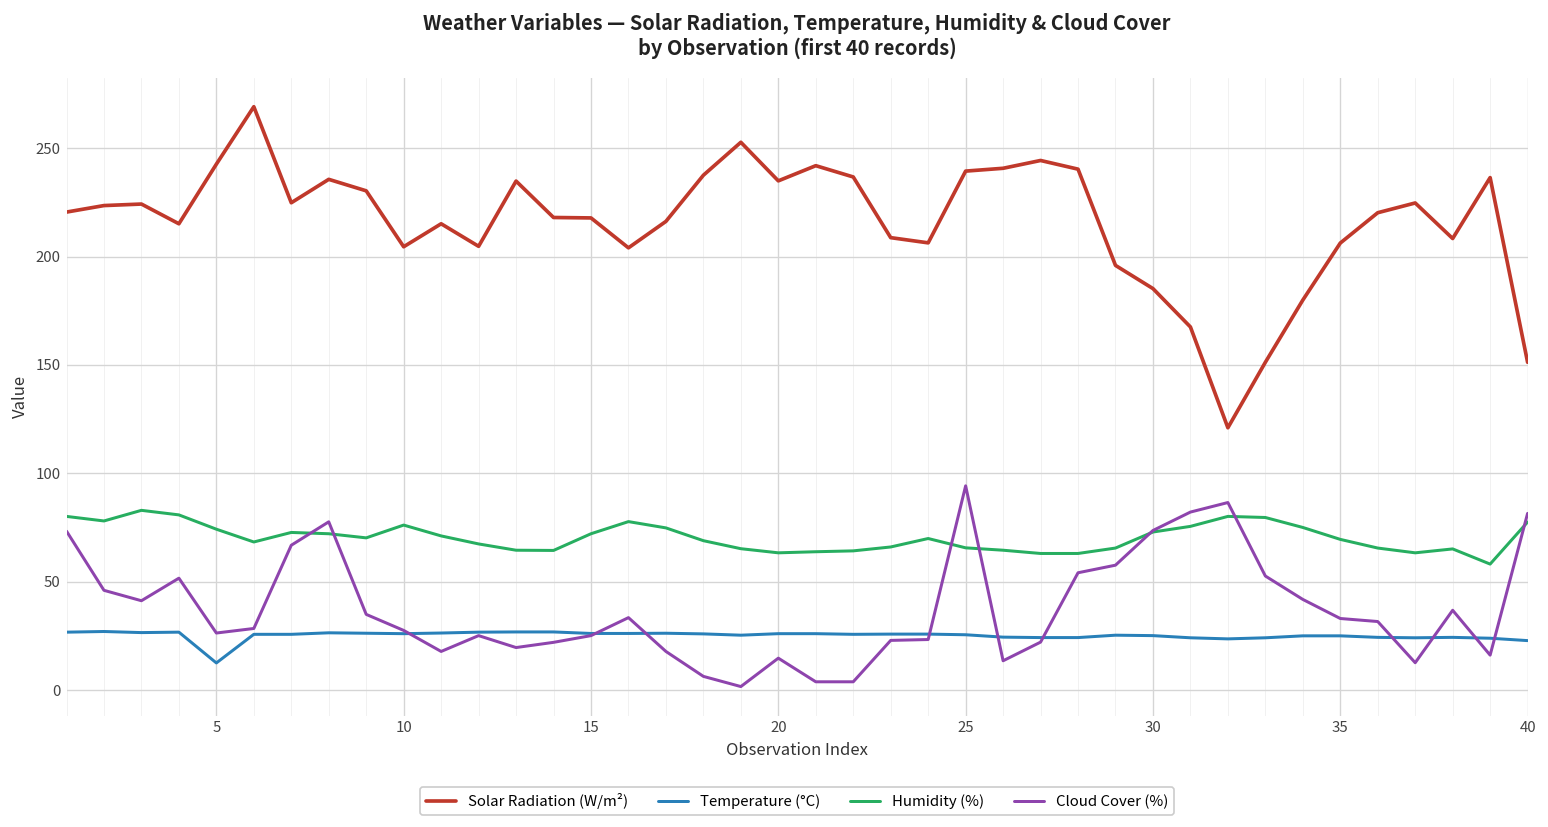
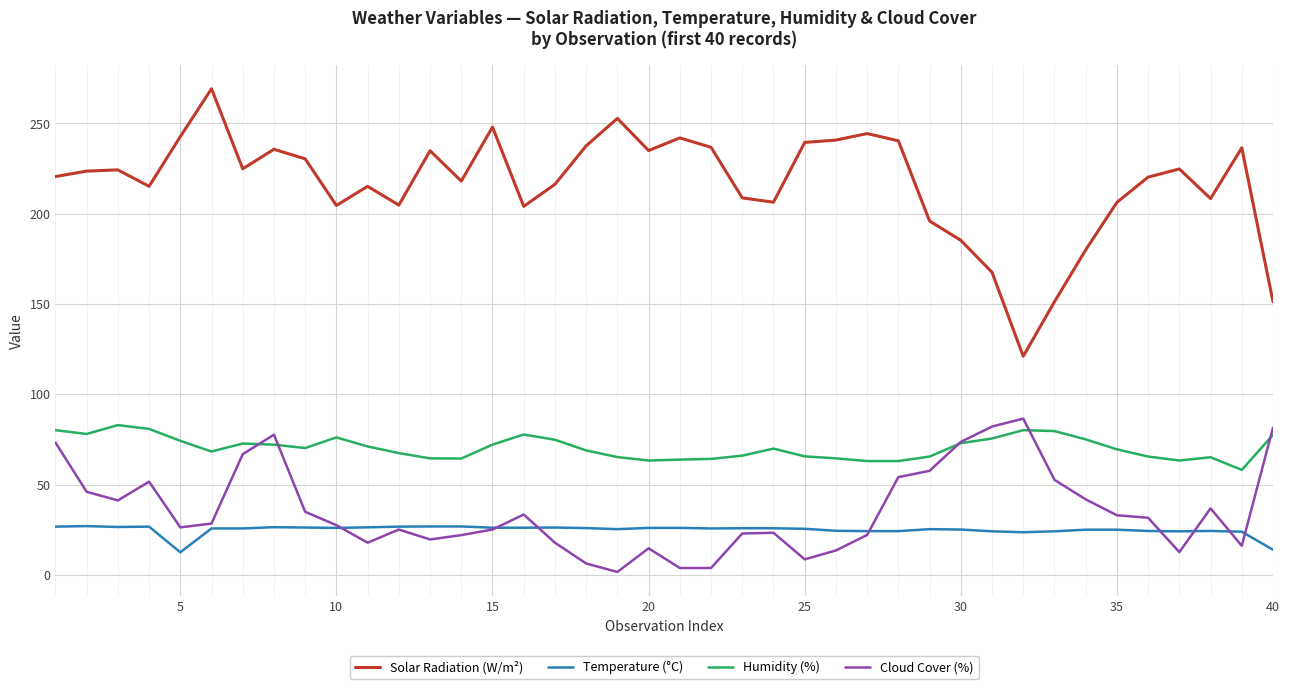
Solar Radiation (W/m²), 15: 218 -> 248
Cloud Cover (%), 25: 94 -> 9
Temperature (°C), 40: 23 -> 14
